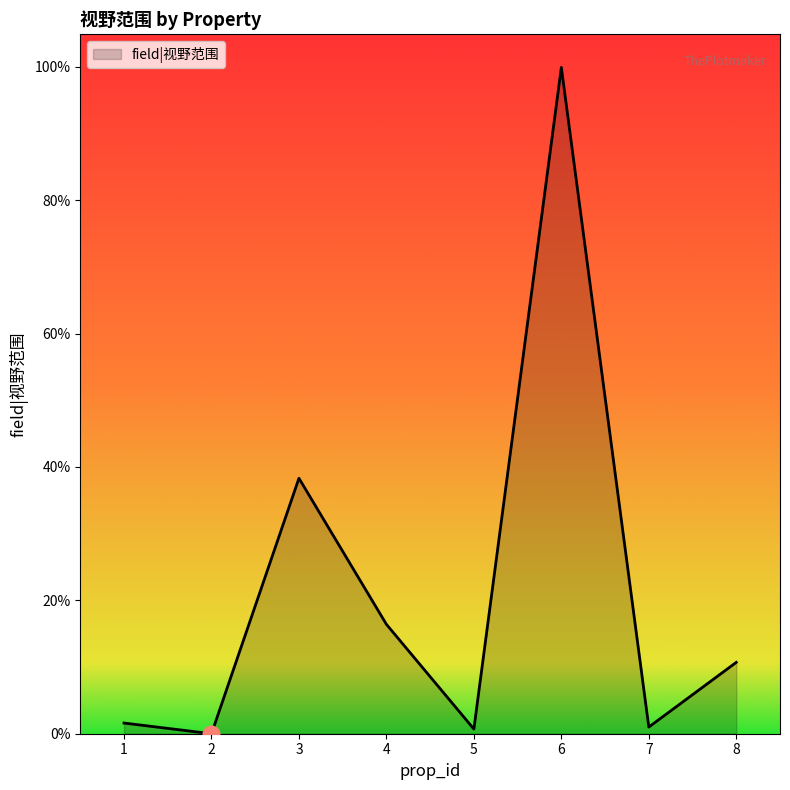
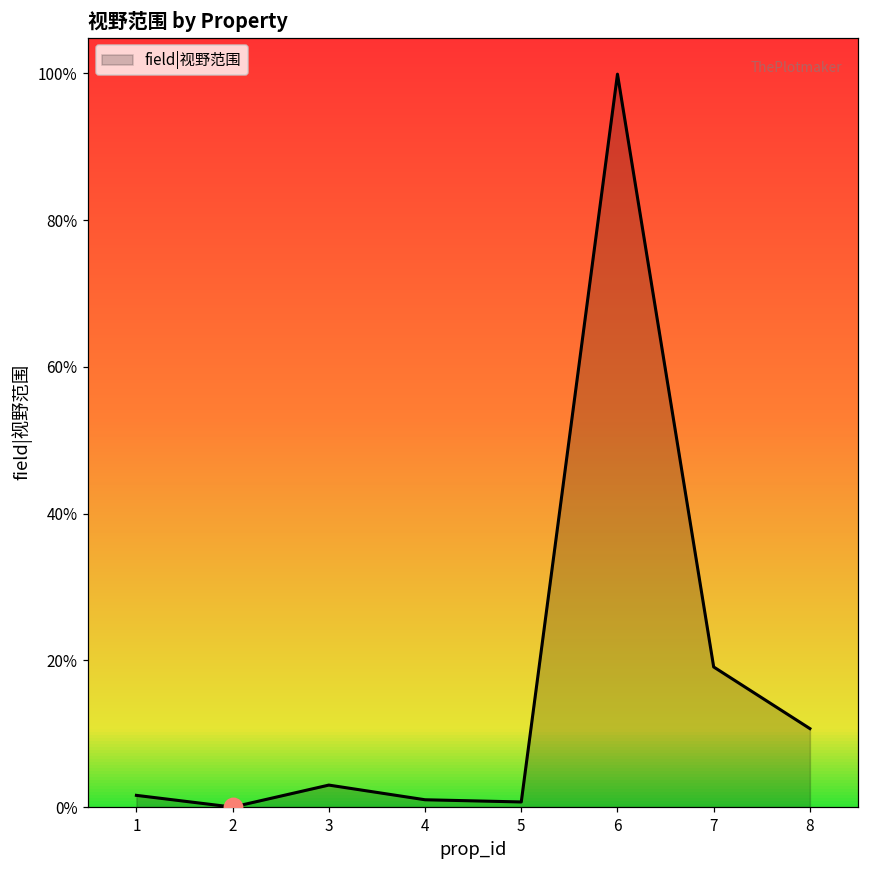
field|视野范围, 3: 38% -> 3%
field|视野范围, 4: 16% -> 1%
field|视野范围, 7: 1% -> 19%
